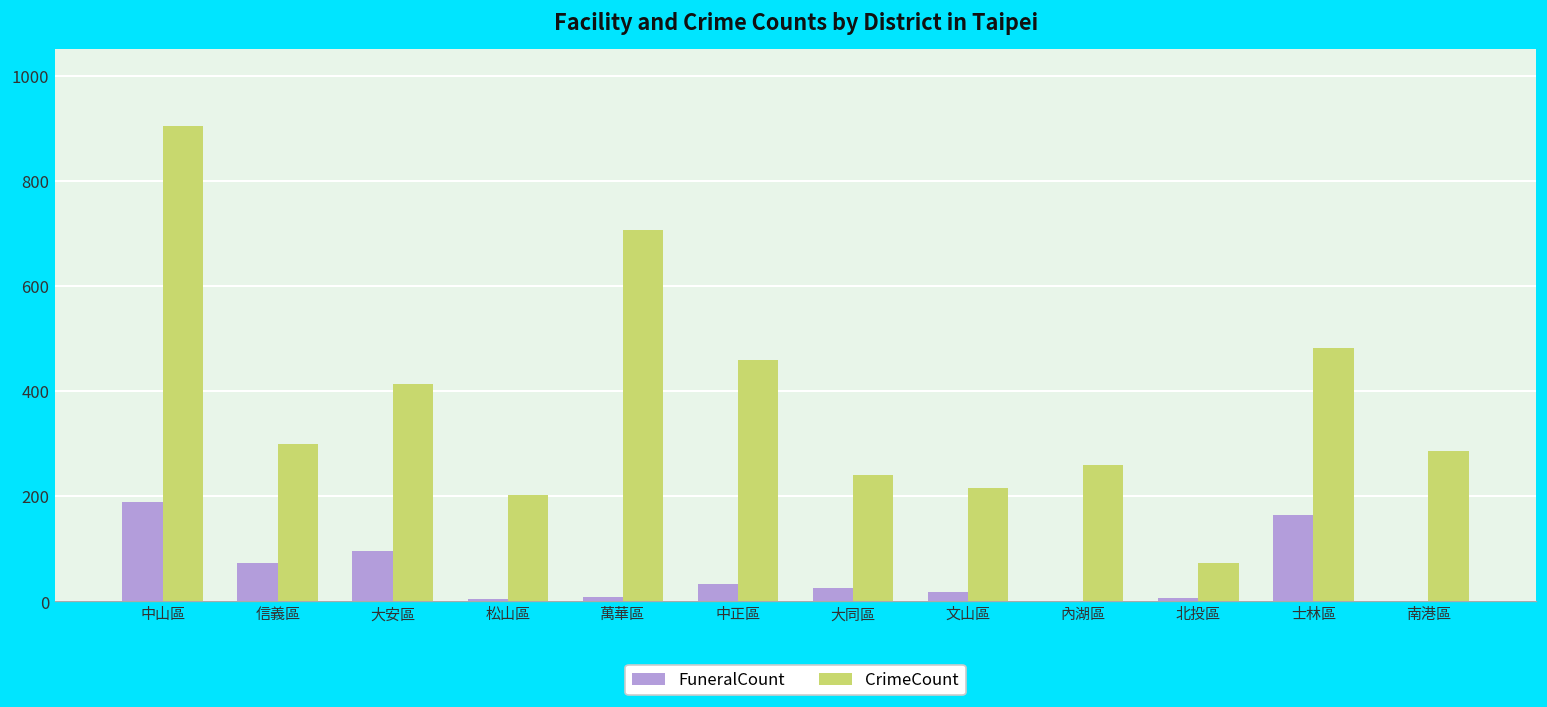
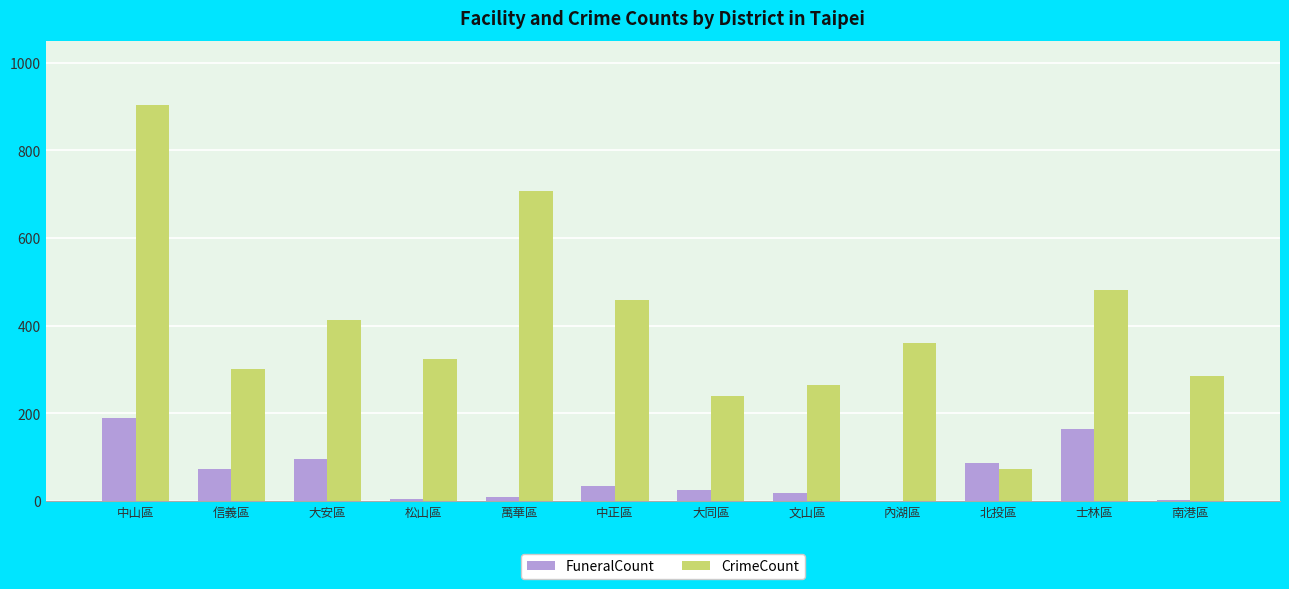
CrimeCount, 松山區: 200 -> 330
CrimeCount, 文山區: 220 -> 270
CrimeCount, 內湖區: 260 -> 360
FuneralCount, 北投區: 10 -> 90
